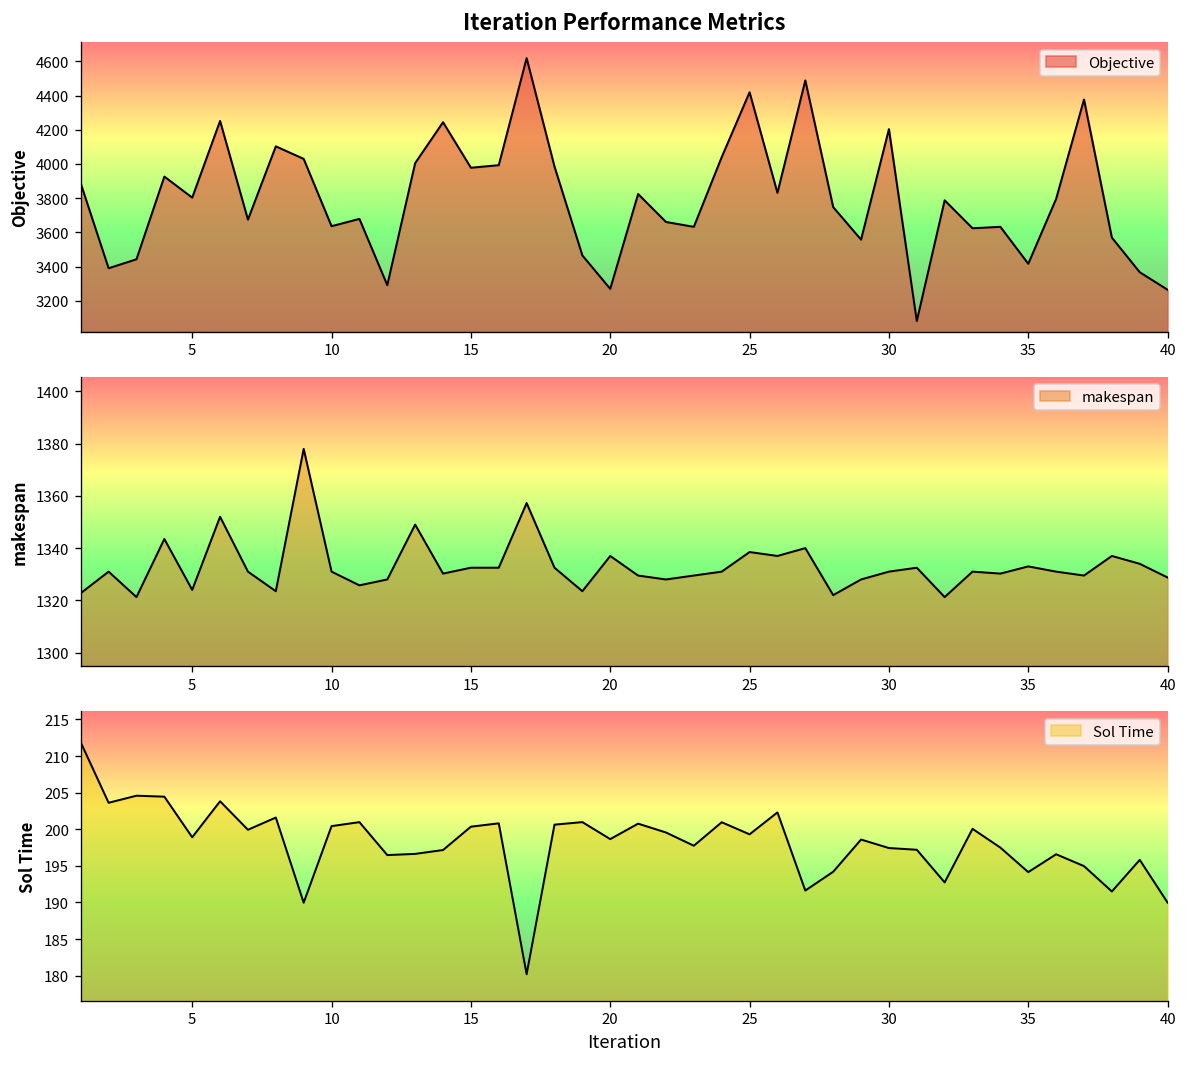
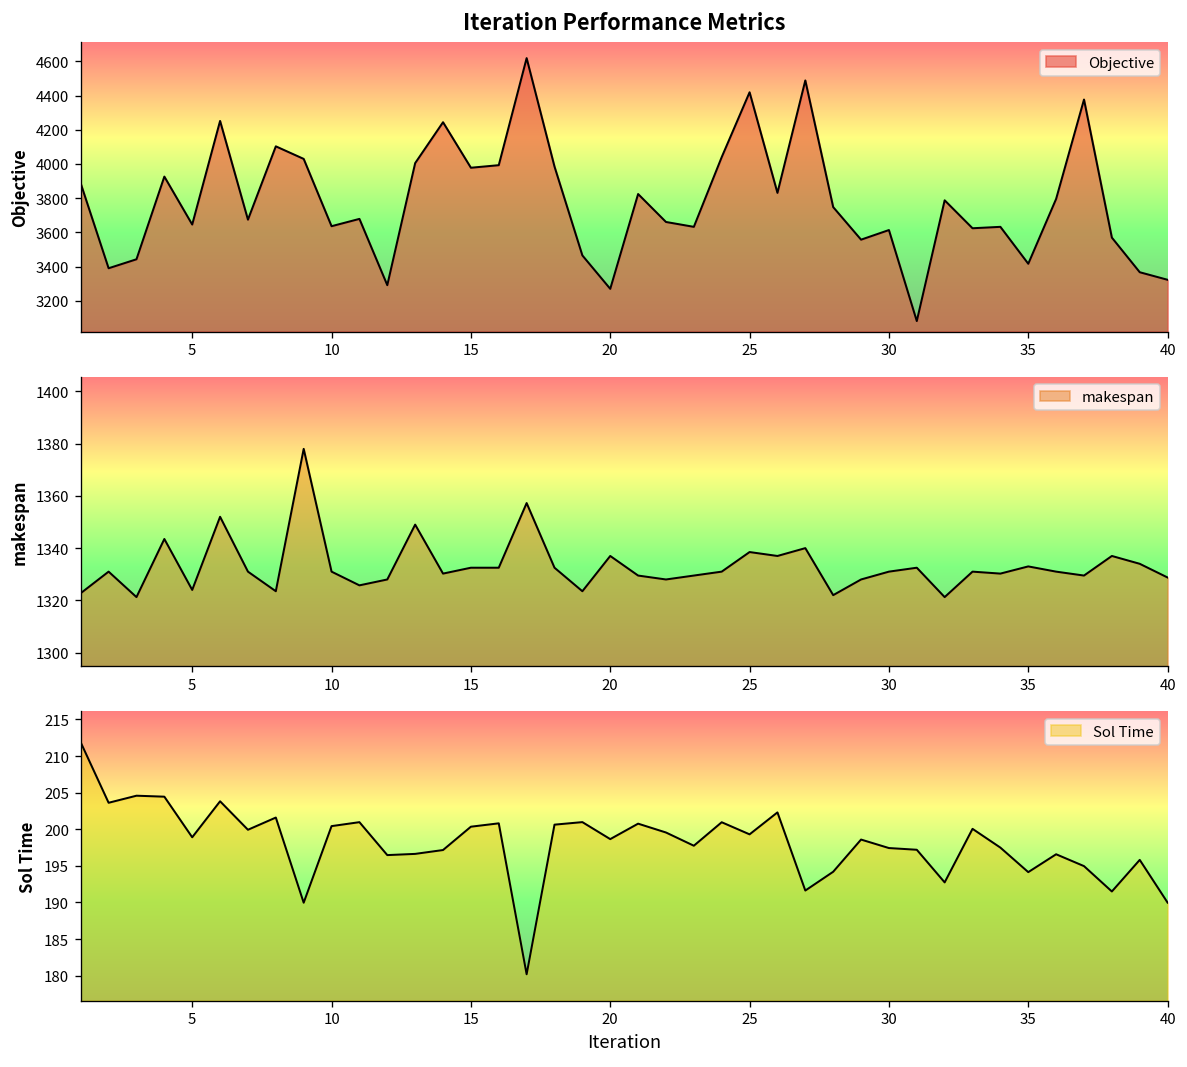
Iteration Performance Metrics, 5: 3800 -> 3650
Iteration Performance Metrics, 30: 4200 -> 3610
Iteration Performance Metrics, 40: 3260 -> 3320
